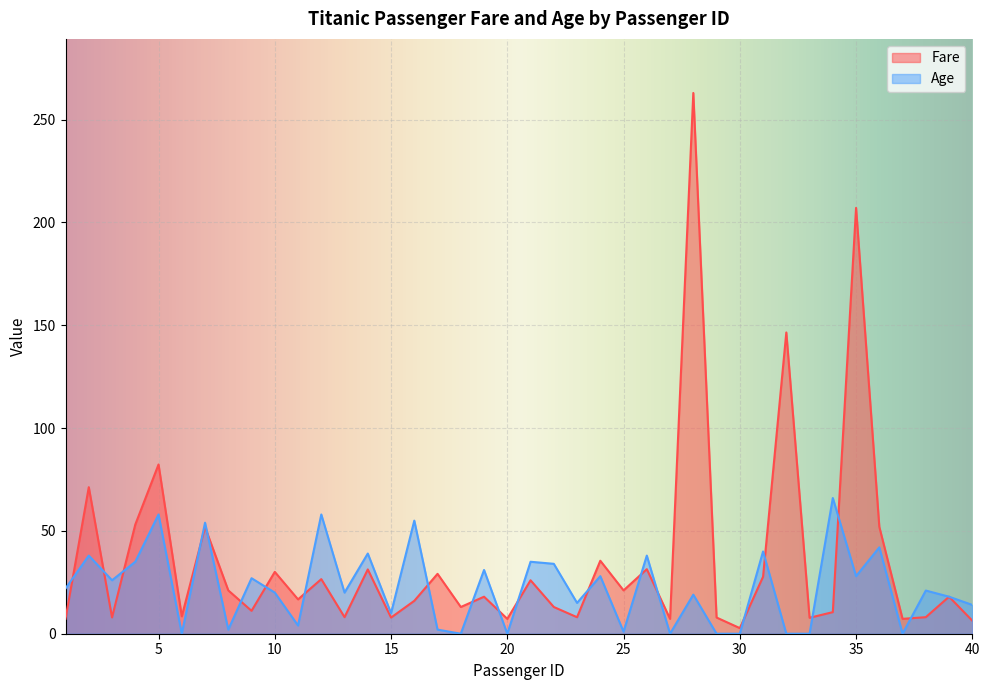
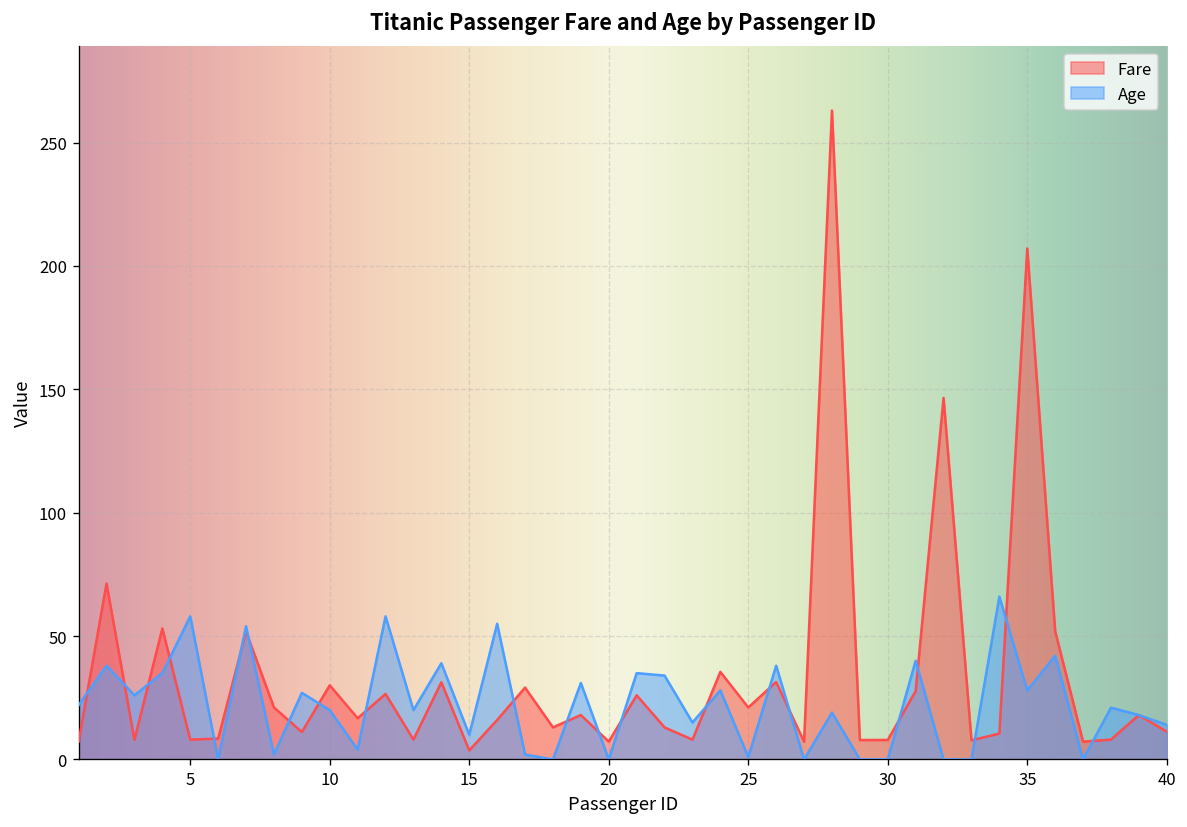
Fare, 5: 82 -> 8
Fare, 15: 8 -> 4
Fare, 30: 3 -> 8
Fare, 40: 6 -> 11
